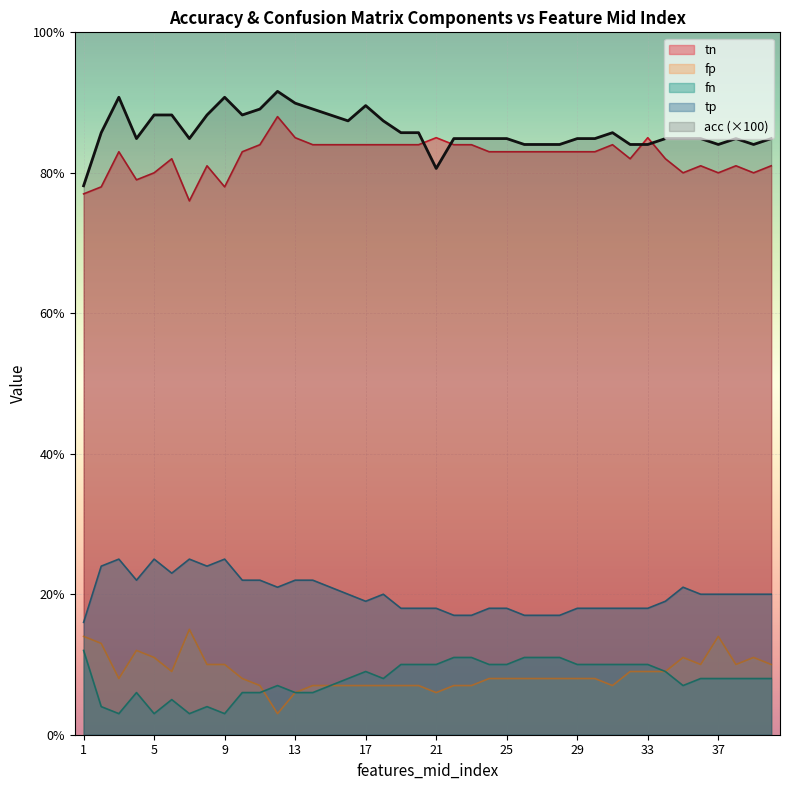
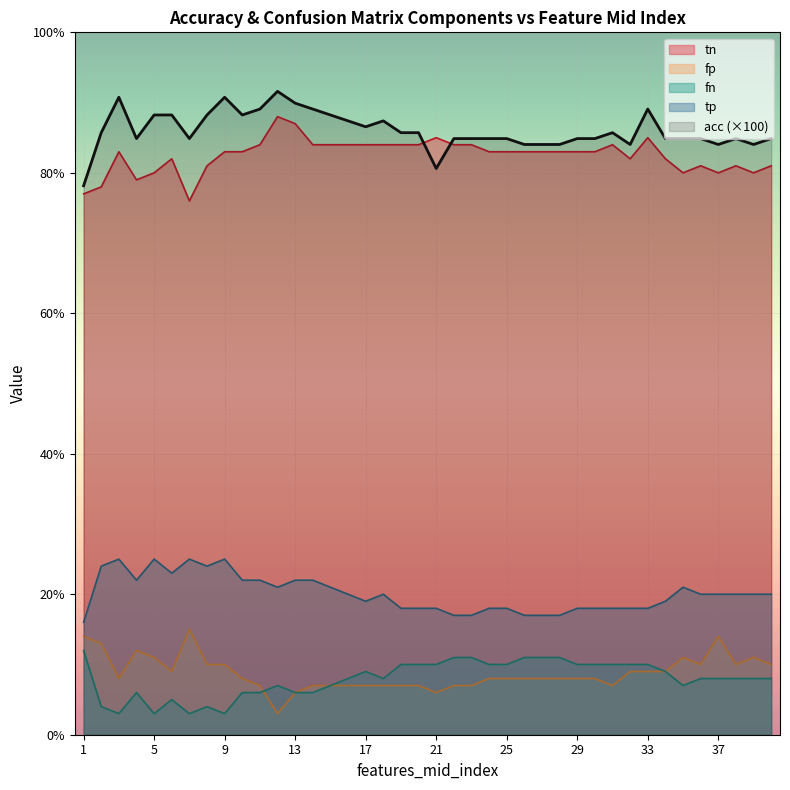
tn, 9: 78% -> 83%
tn, 13: 85% -> 87%
acc (×100), 17: 90% -> 87%
acc (×100), 33: 84% -> 89%
